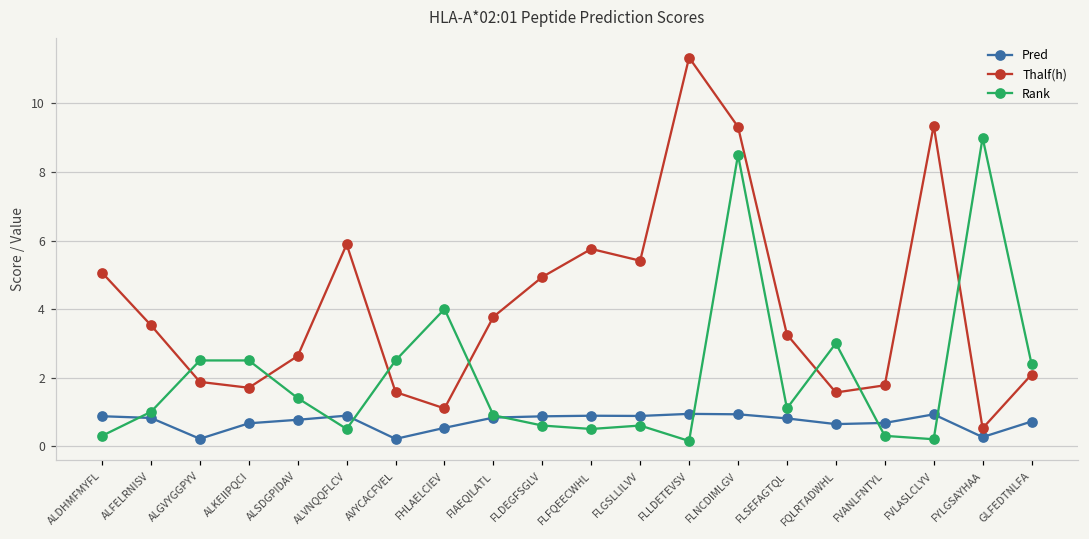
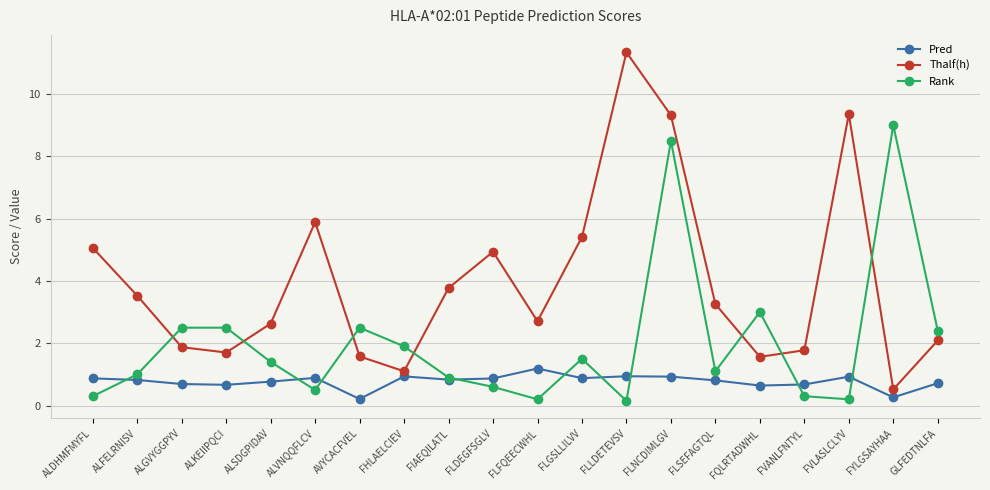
Pred, ALGVYGGPYV: 0.2 -> 0.7
Pred, FHLAELCIEV: 0.5 -> 0.9
Rank, FHLAELCIEV: 4.0 -> 1.9
Pred, FLFQEECWHL: 0.9 -> 1.2
Thalf(h), FLFQEECWHL: 5.8 -> 2.7
Rank, FLFQEECWHL: 0.5 -> 0.2
Rank, FLGSLLILVV: 0.6 -> 1.5
